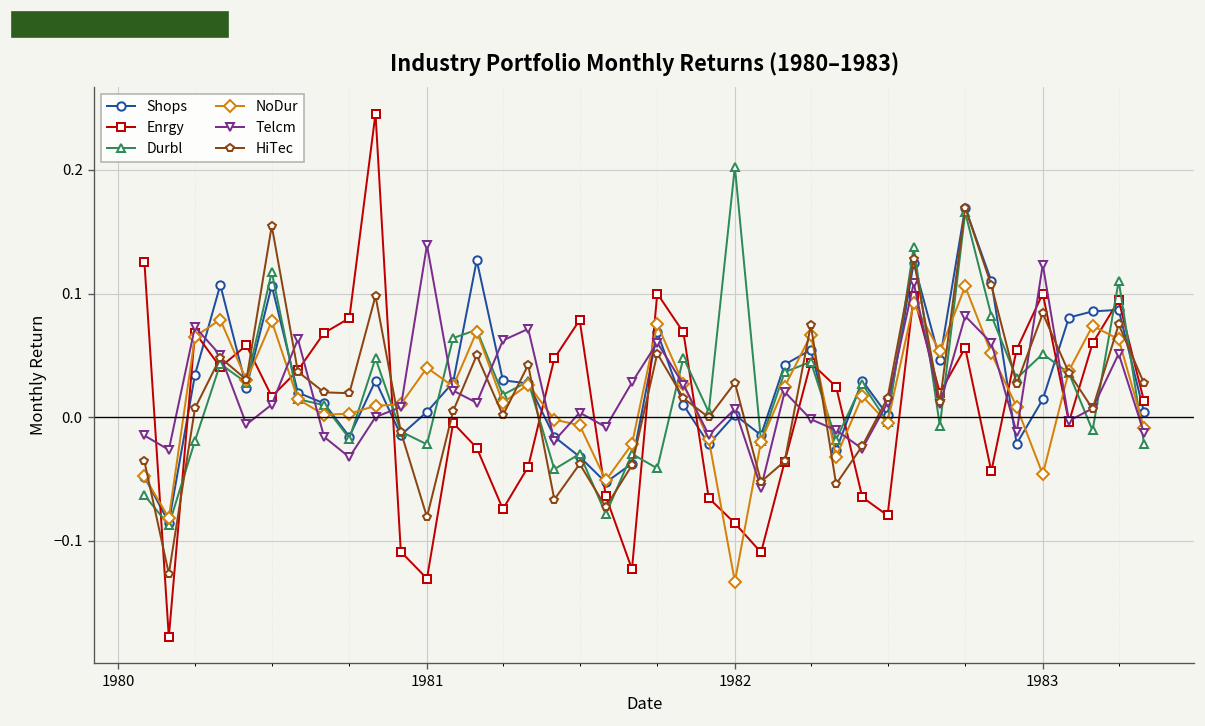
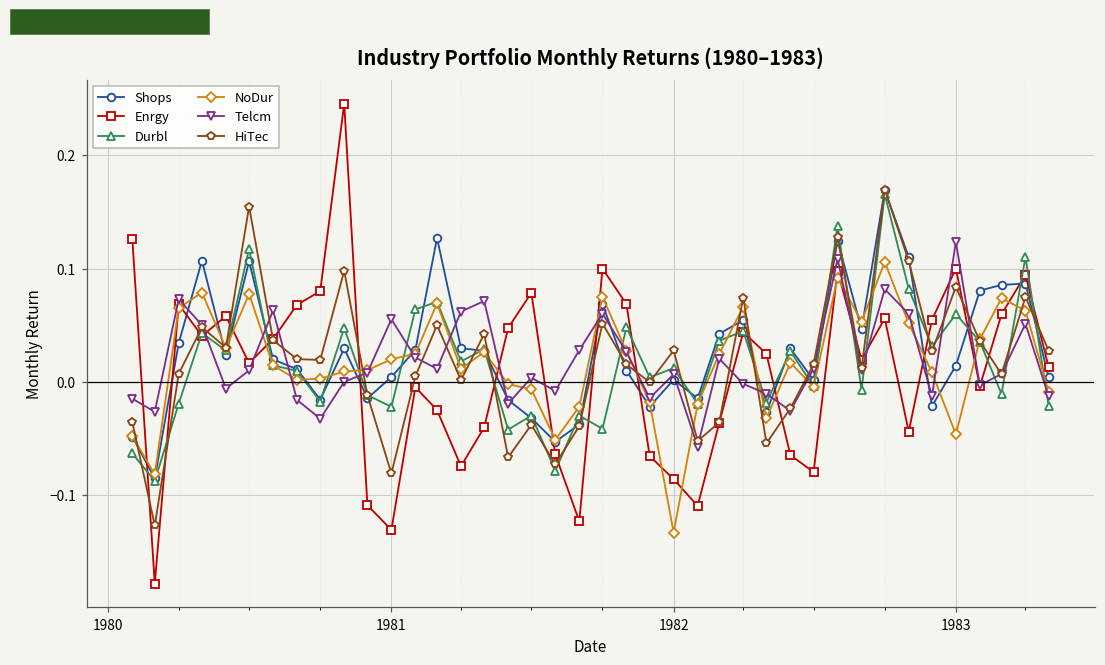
NoDur, 1981: 0.04 -> 0.02
Telcm, 1981: 0.139 -> 0.055
Durbl, 1982: 0.203 -> 0.012
Durbl, 1983: 0.051 -> 0.060
